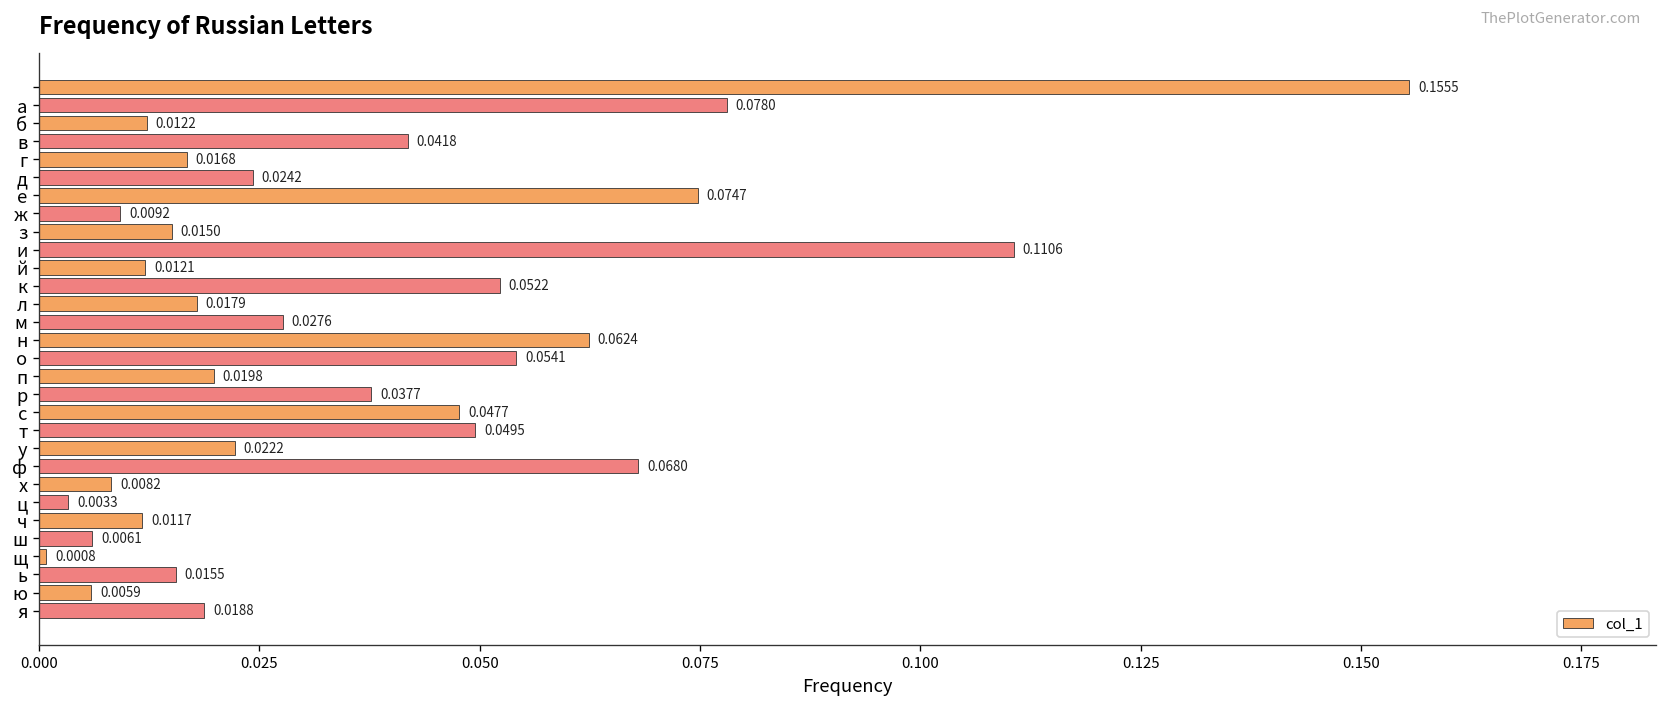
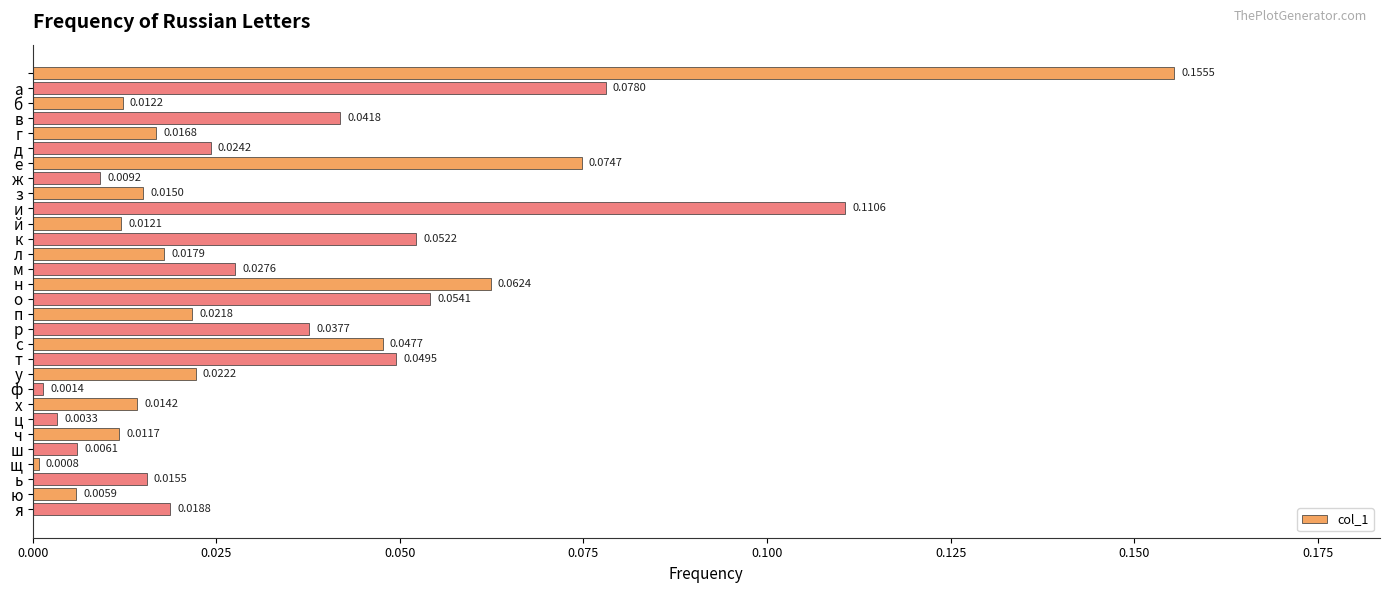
п: 0.0198 -> 0.0218
ф: 0.0680 -> 0.0014
х: 0.0082 -> 0.0142
